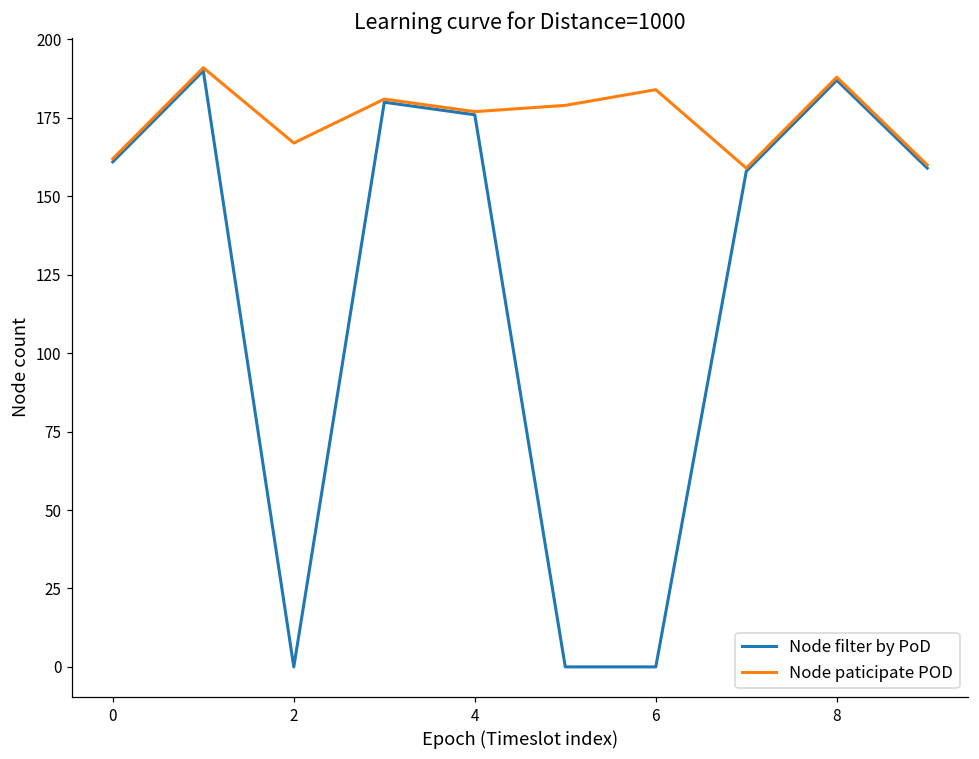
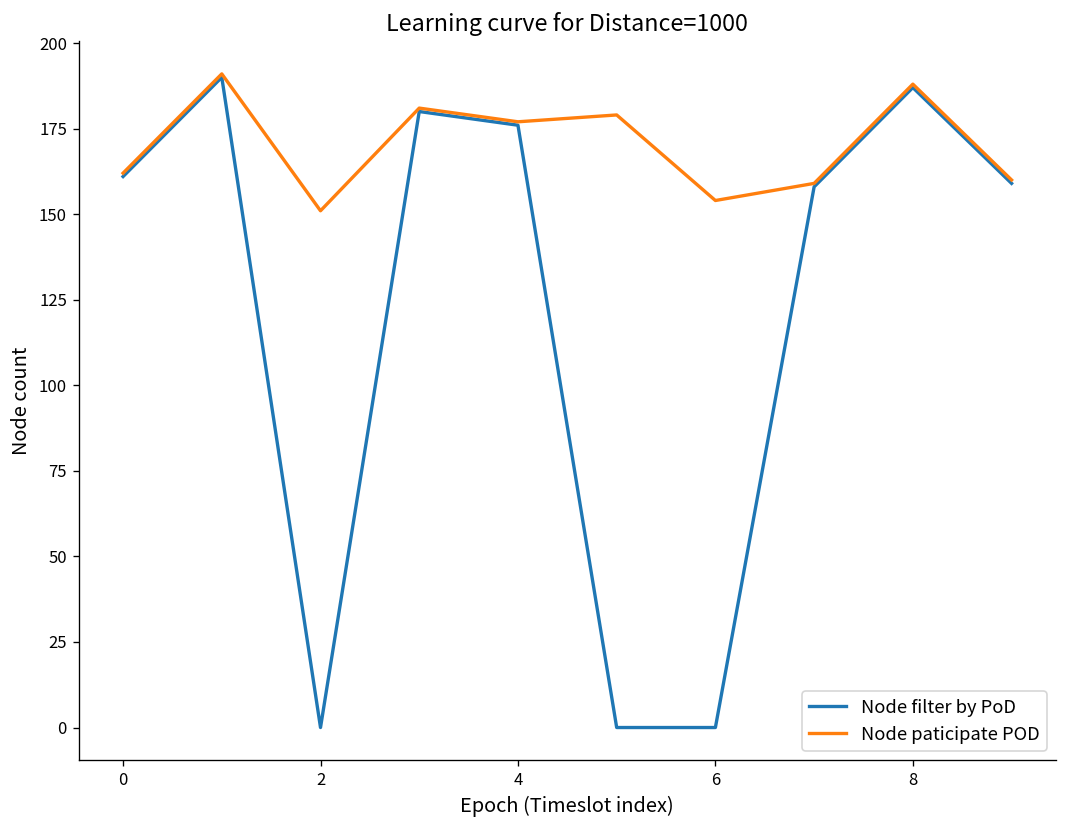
Node paticipate POD, 2: 167 -> 151
Node paticipate POD, 6: 184 -> 154
